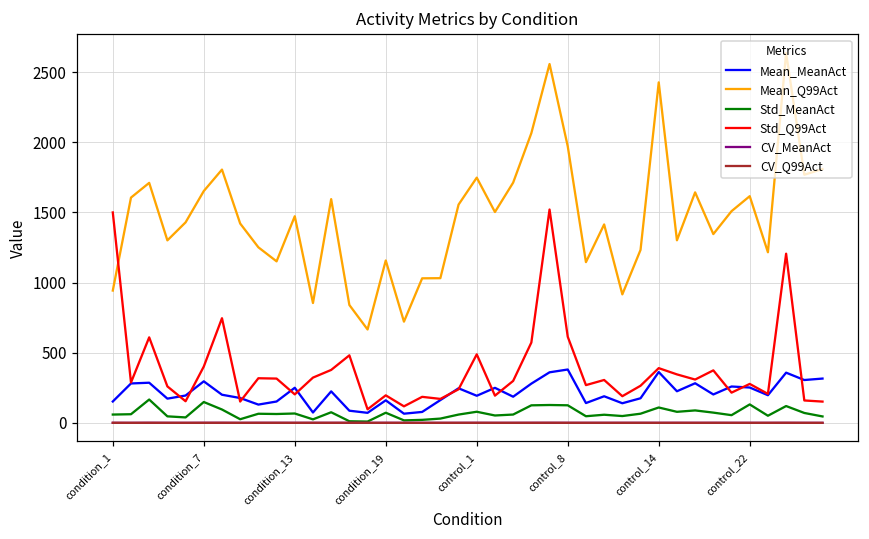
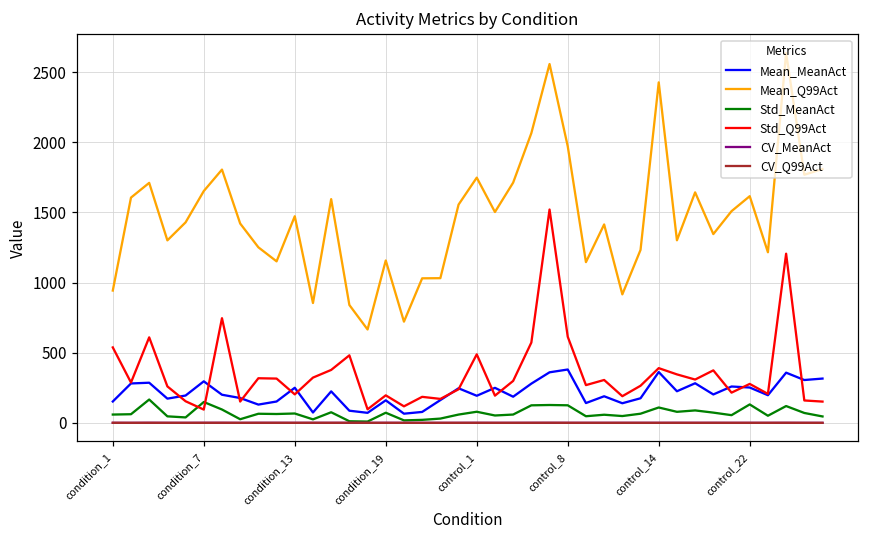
Std_Q99Act, condition_1: 1500 -> 540
Std_Q99Act, condition_7: 400 -> 90
